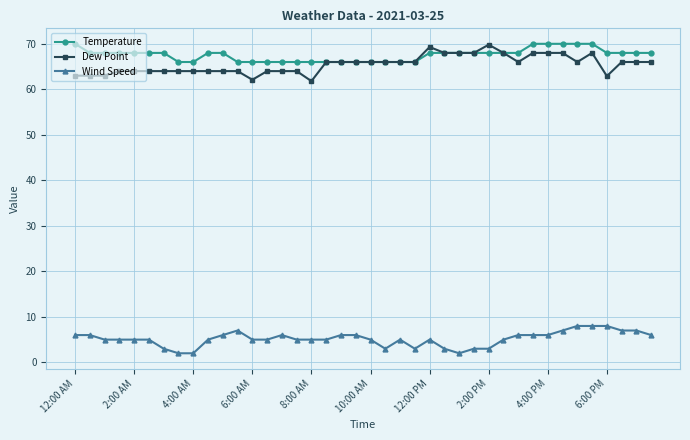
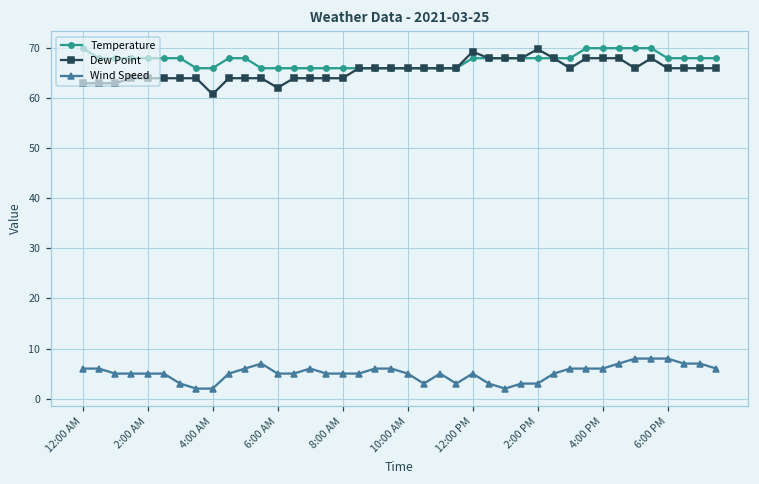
Dew Point, 4:00 AM: 64 -> 61
Dew Point, 8:00 AM: 62 -> 64
Dew Point, 6:00 PM: 63 -> 66
